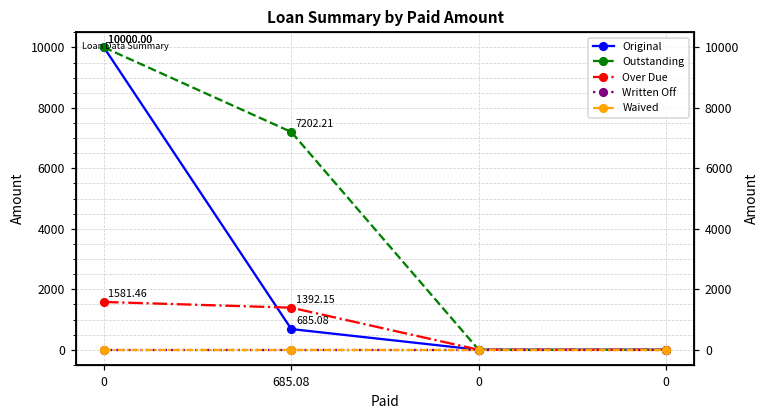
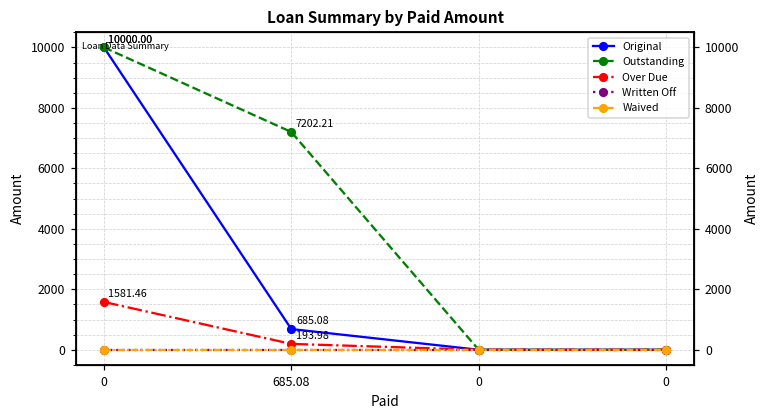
Over Due, 685.08: 1392.15 -> 193.98
